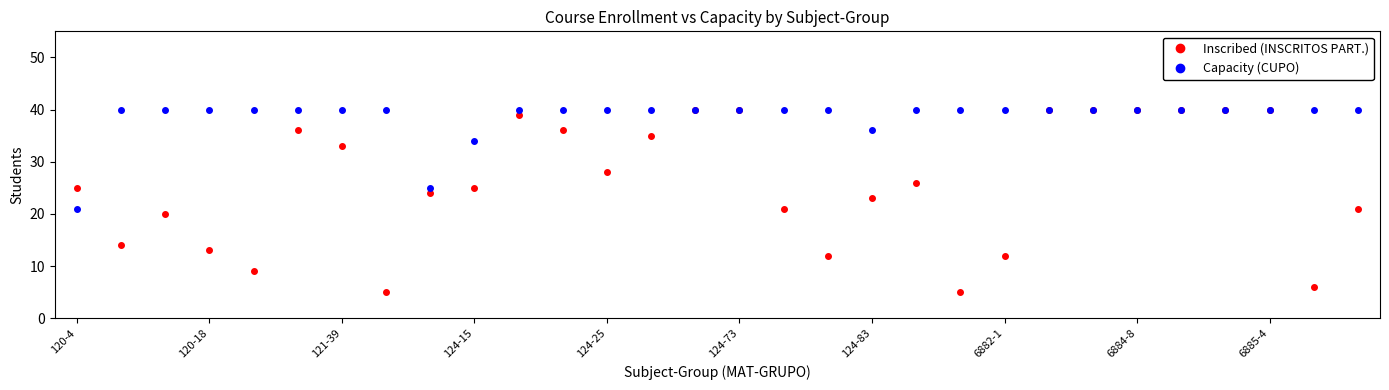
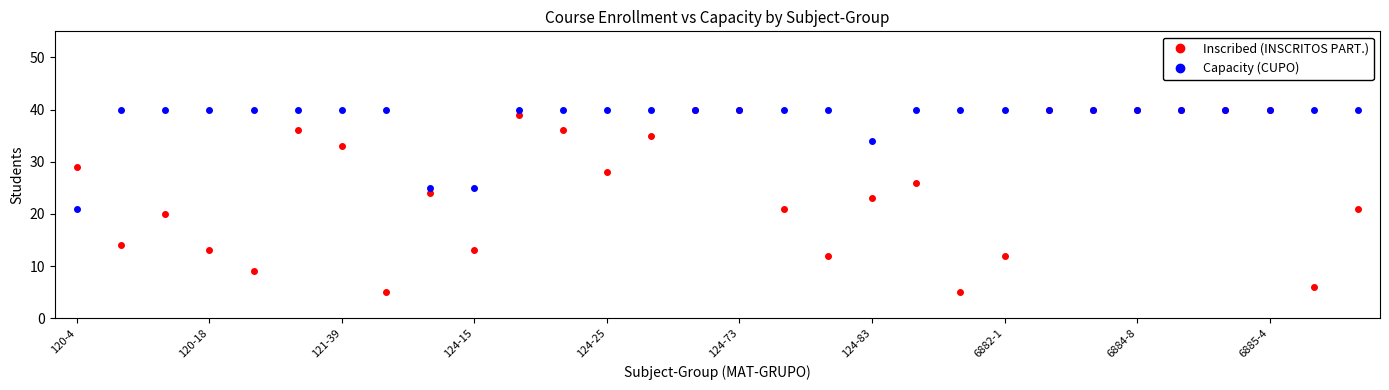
Inscribed (INSCRITOS PART.), 120-4: 25 -> 29
Inscribed (INSCRITOS PART.), 124-15: 25 -> 13
Capacity (CUPO), 124-15: 34 -> 25
Capacity (CUPO), 124-83: 36 -> 34
